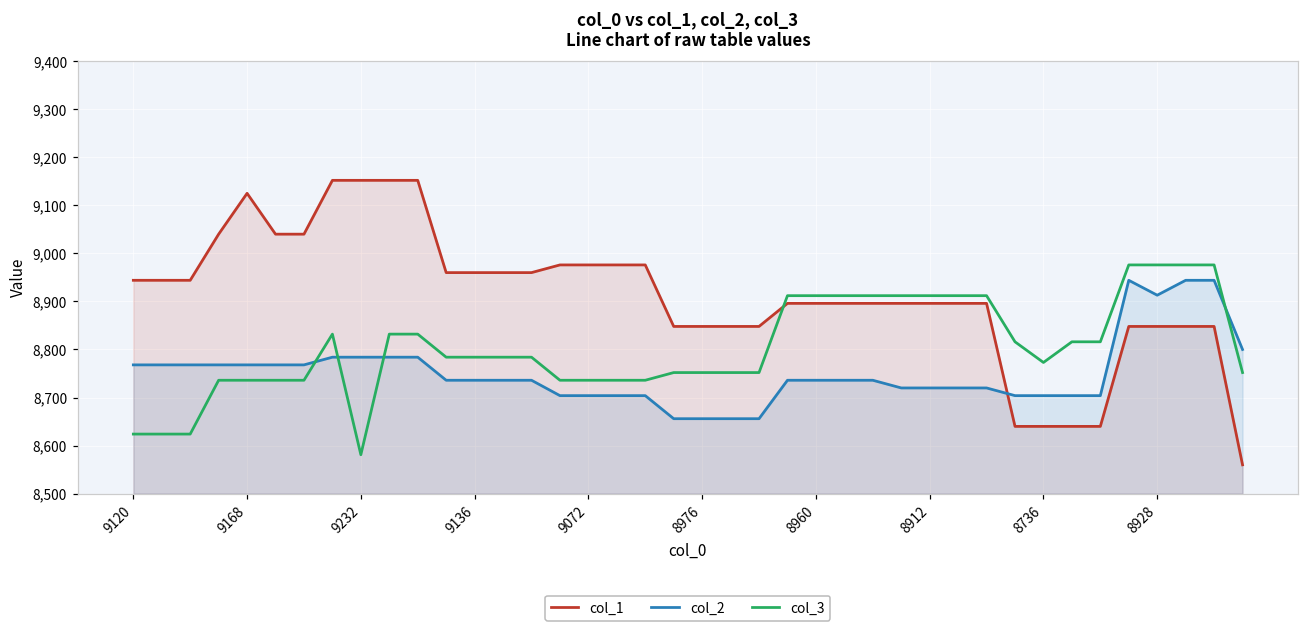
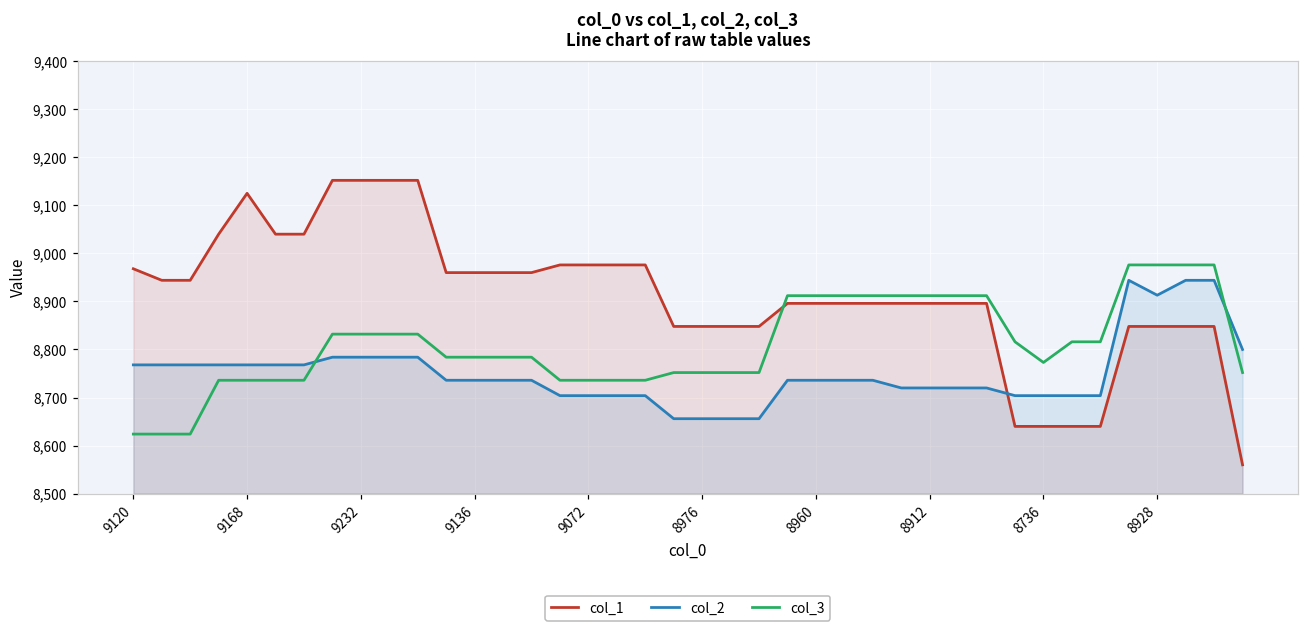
col_1, 9120: 8,940 -> 8,970
col_3, 9232: 8,580 -> 8,830
